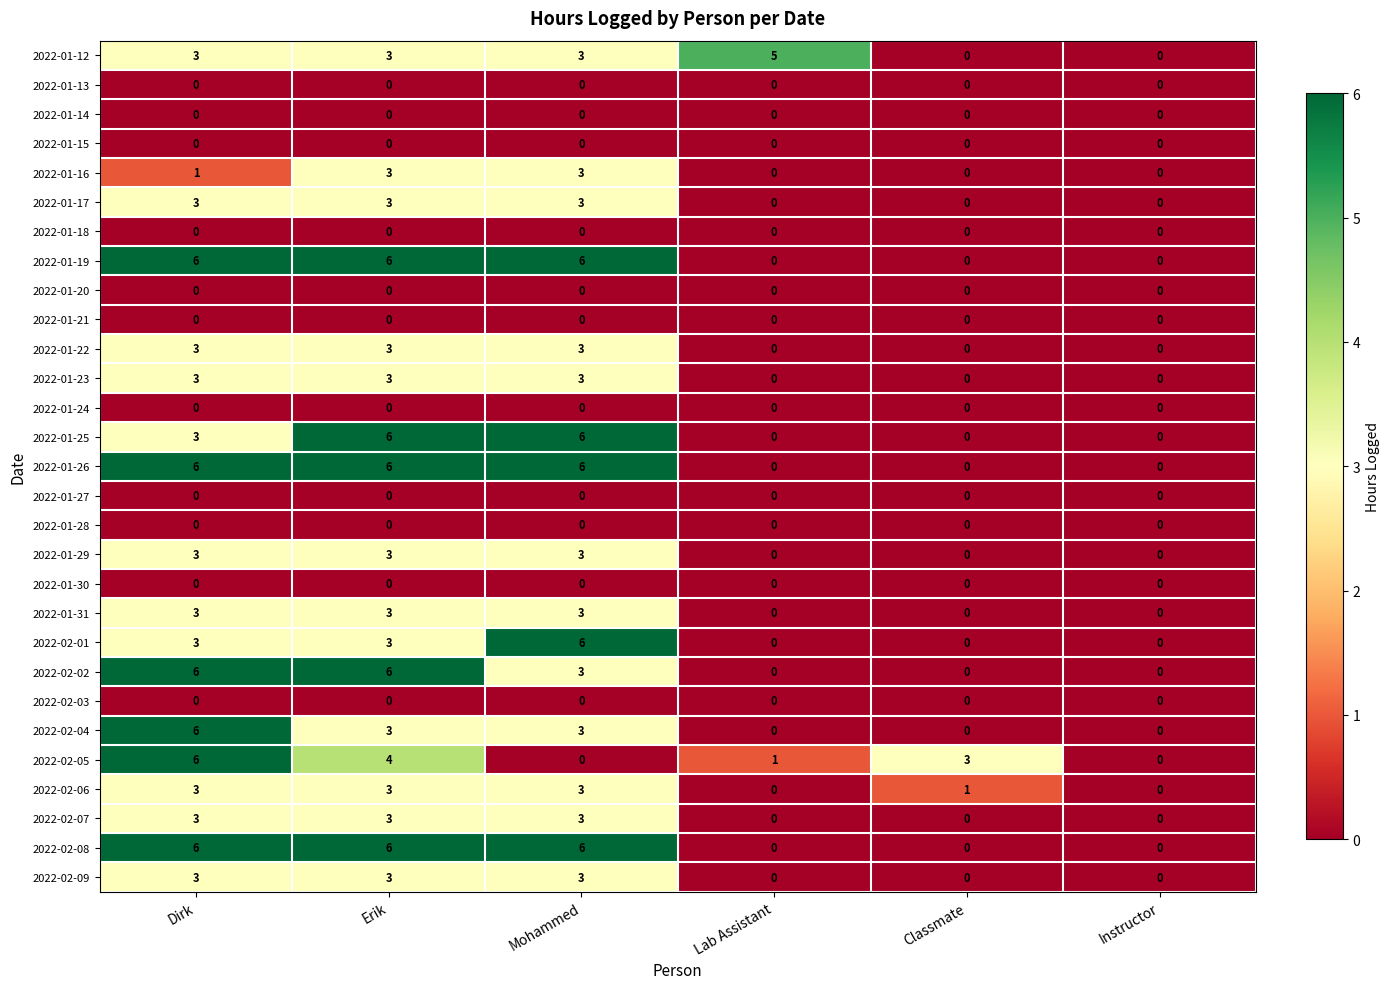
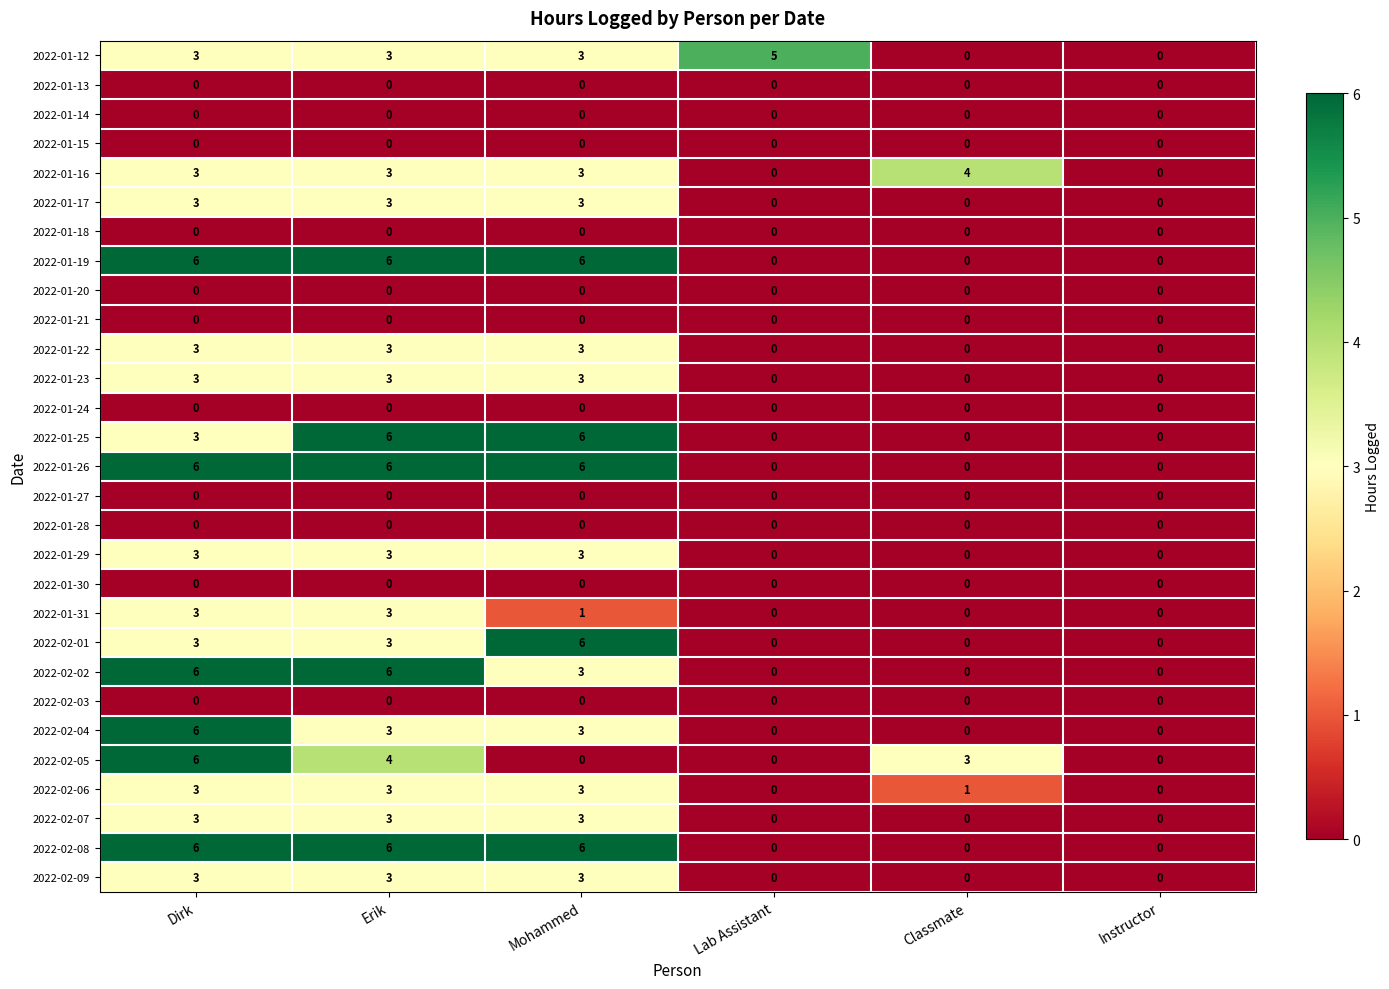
2022-01-16, Dirk: 1 -> 3
2022-01-16, Classmate: 0 -> 4
2022-01-31, Mohammed: 3 -> 1
2022-02-05, Lab Assistant: 1 -> 0
